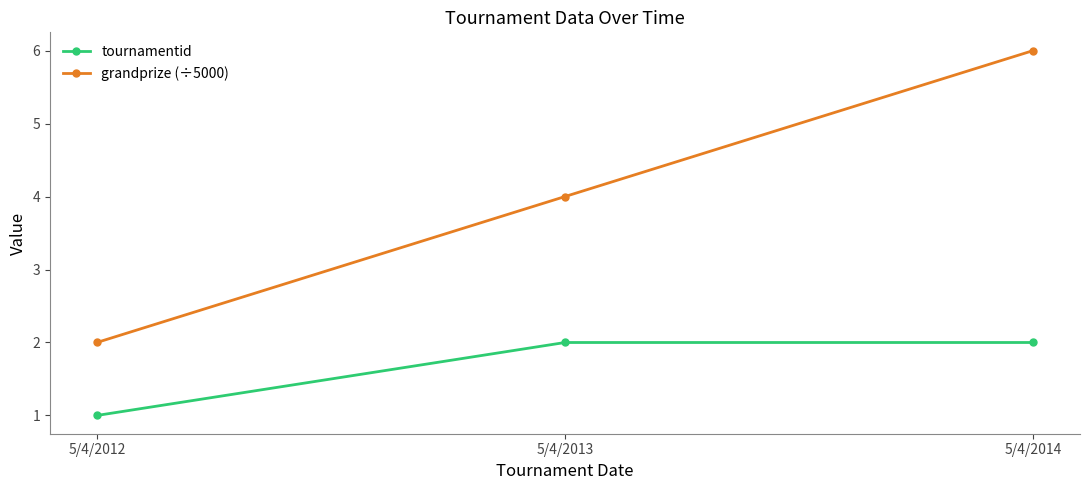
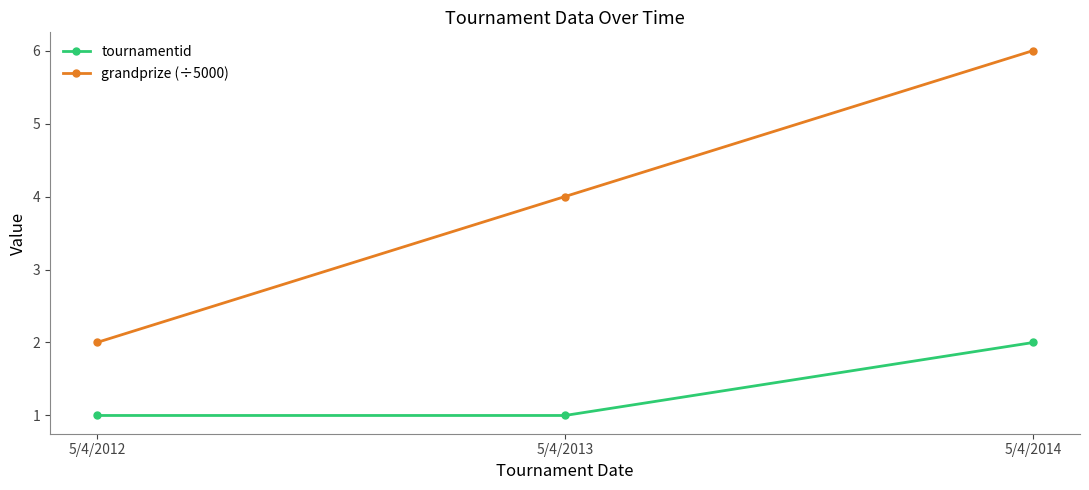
tournamentid, 5/4/2013: 2 -> 1
